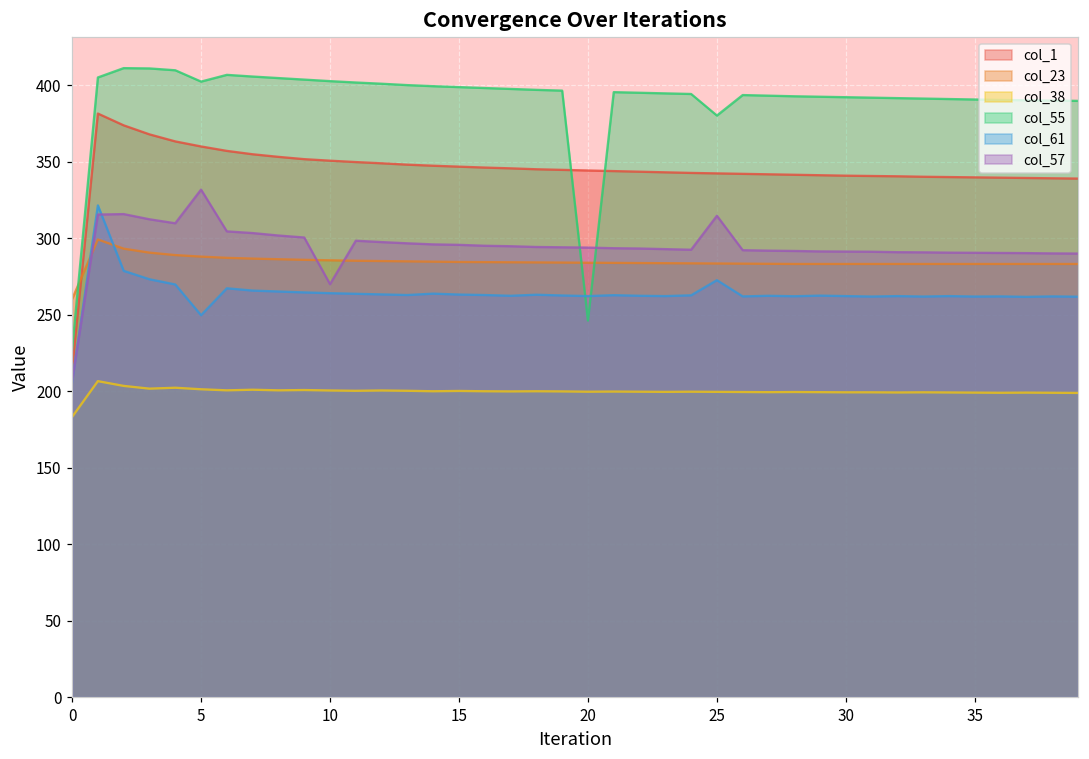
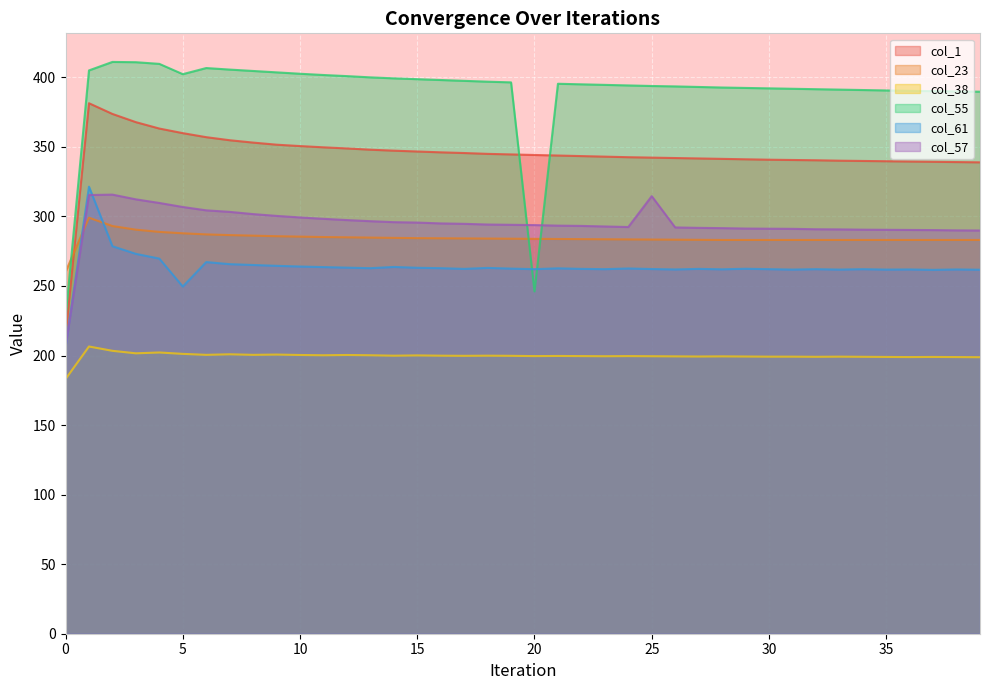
col_57, 5: 332 -> 307
col_57, 10: 270 -> 299
col_55, 25: 380 -> 394
col_61, 25: 273 -> 262
